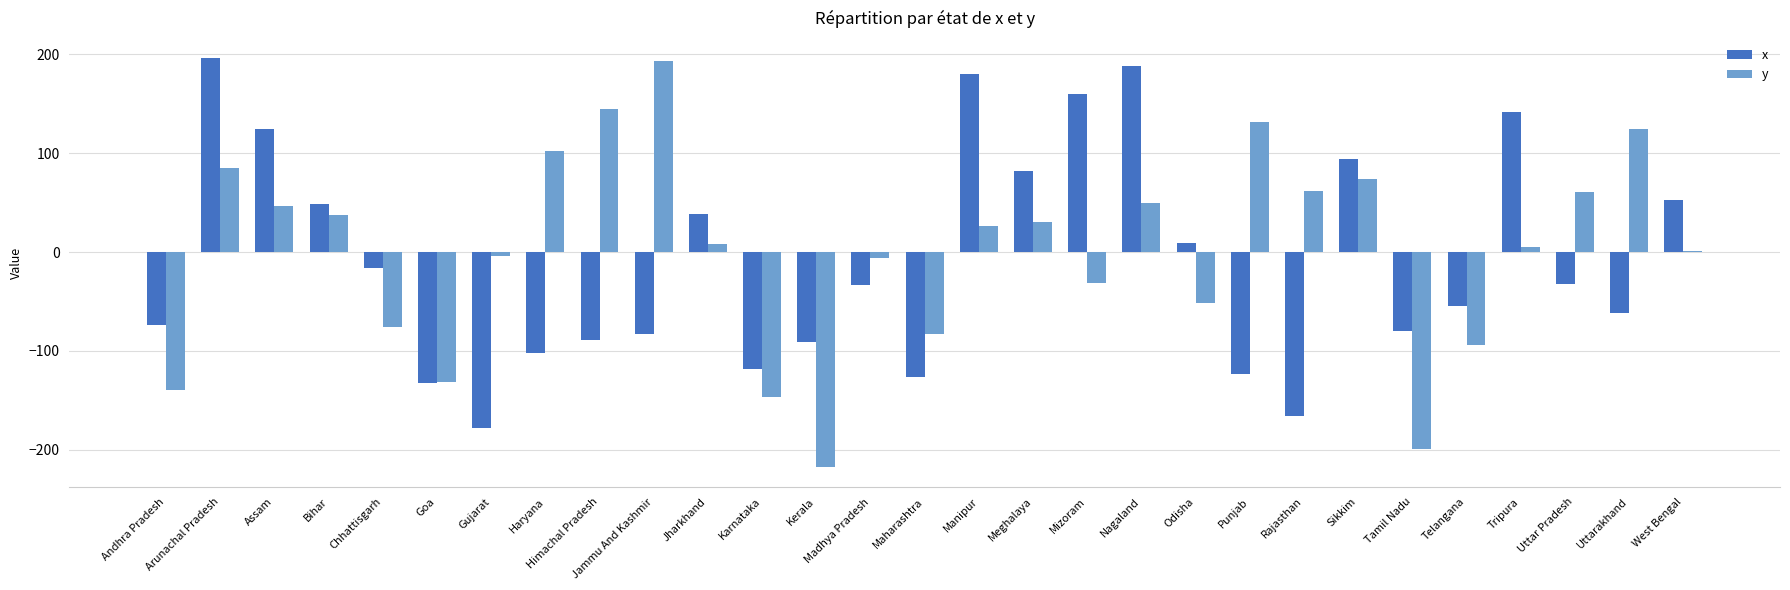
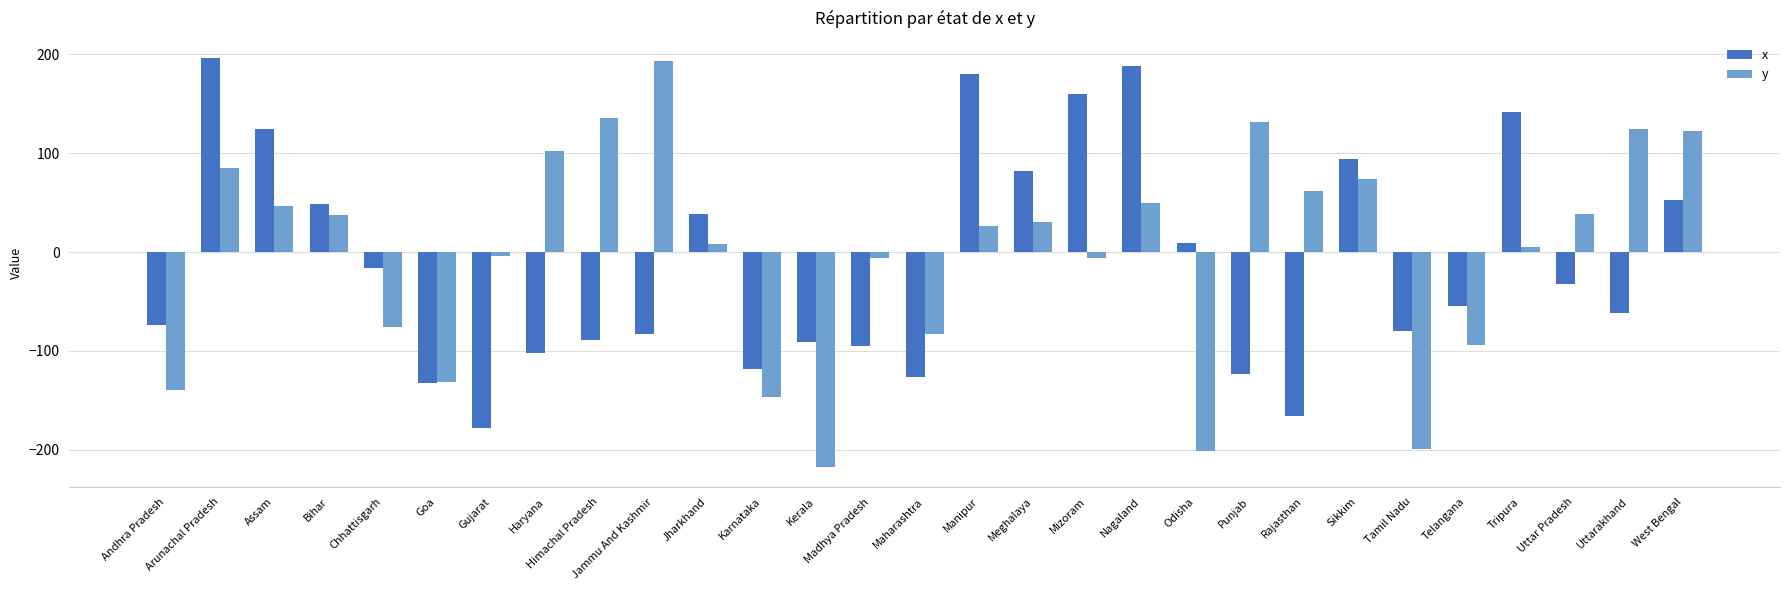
y, Himachal Pradesh: 150 -> 140
x, Madhya Pradesh: -30 -> -100
y, Mizoram: -30 -> -10
y, Odisha: -50 -> -200
y, Uttar Pradesh: 60 -> 40
y, West Bengal: 0 -> 120
